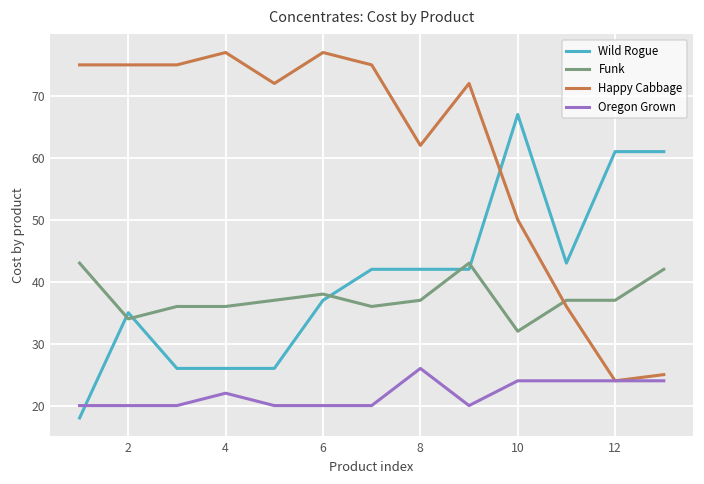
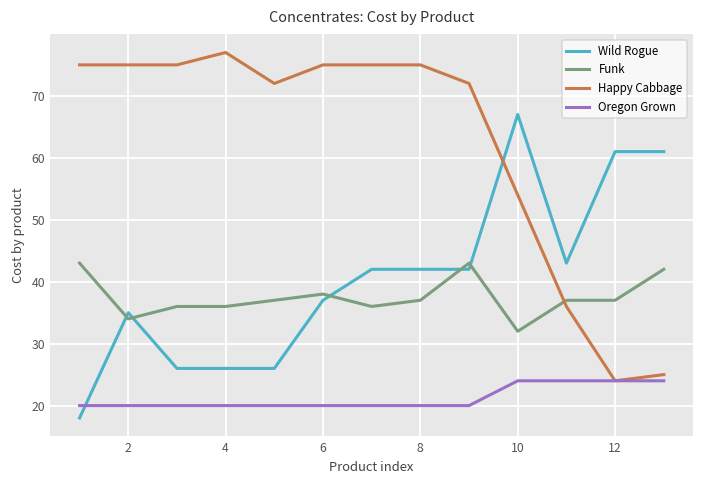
Oregon Grown, 4: 22 -> 20
Happy Cabbage, 6: 77 -> 75
Happy Cabbage, 8: 62 -> 75
Oregon Grown, 8: 26 -> 20
Happy Cabbage, 10: 50 -> 54
